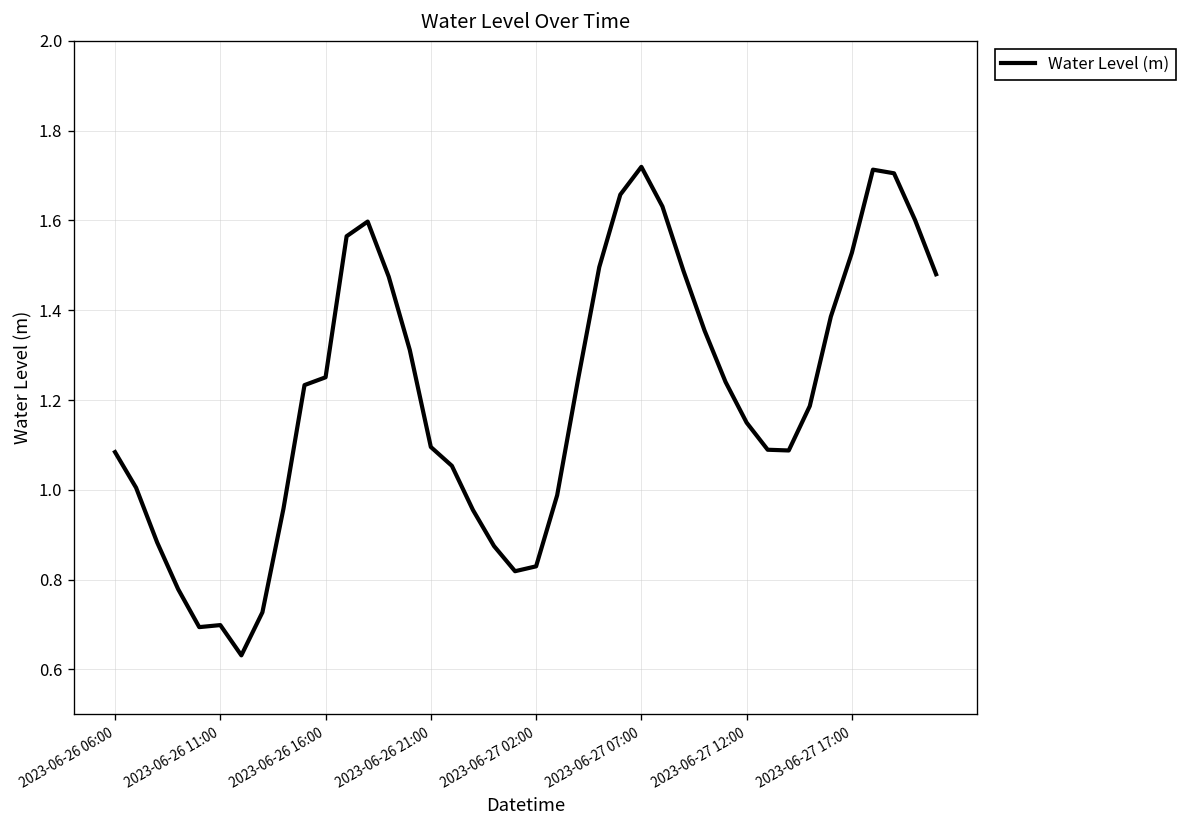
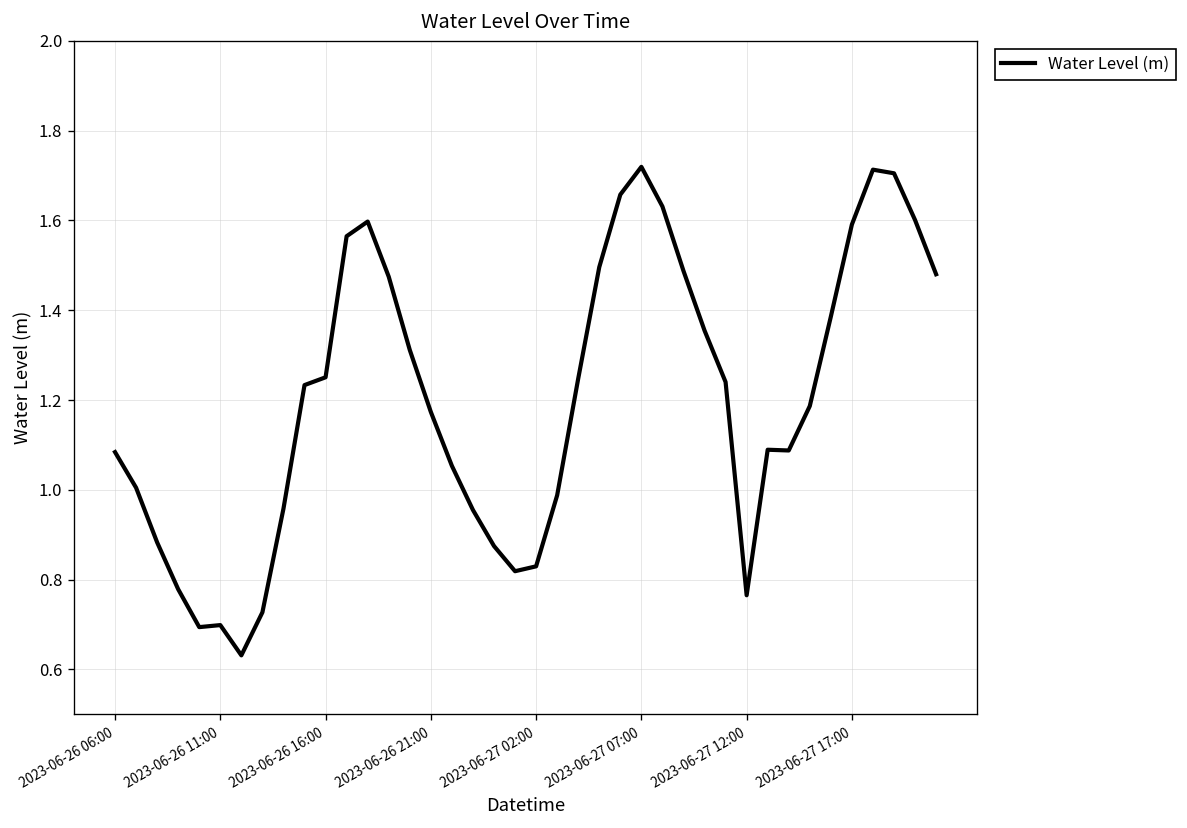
2023-06-26 21:00: 1.10 -> 1.17
2023-06-27 12:00: 1.15 -> 0.77
2023-06-27 17:00: 1.53 -> 1.59
